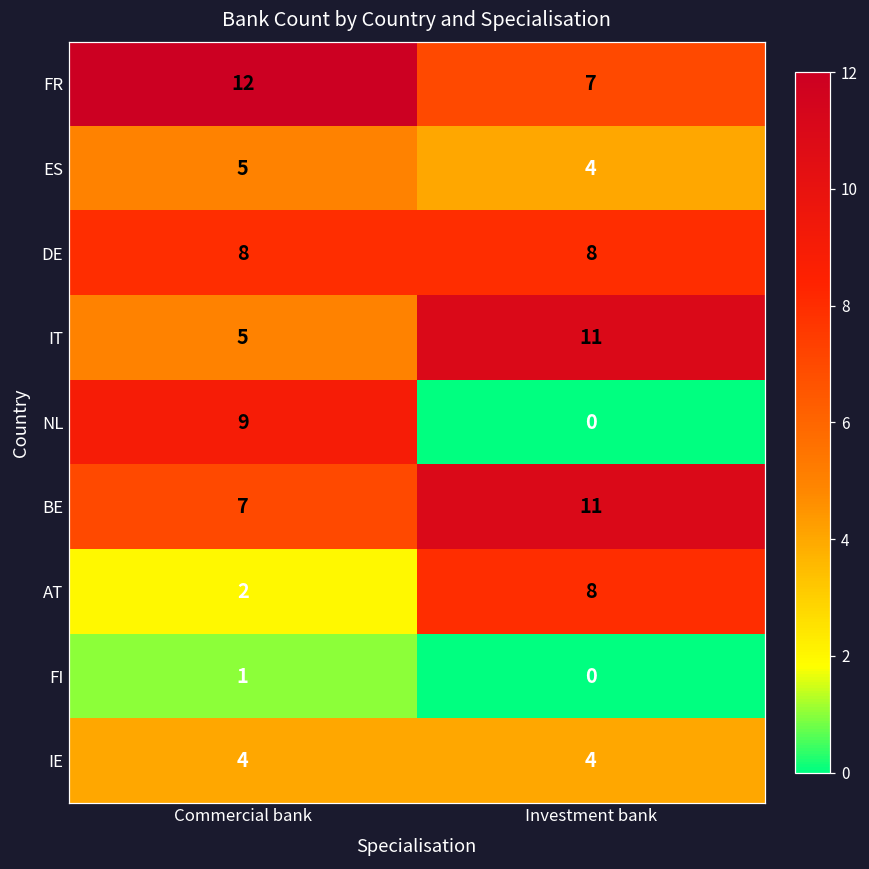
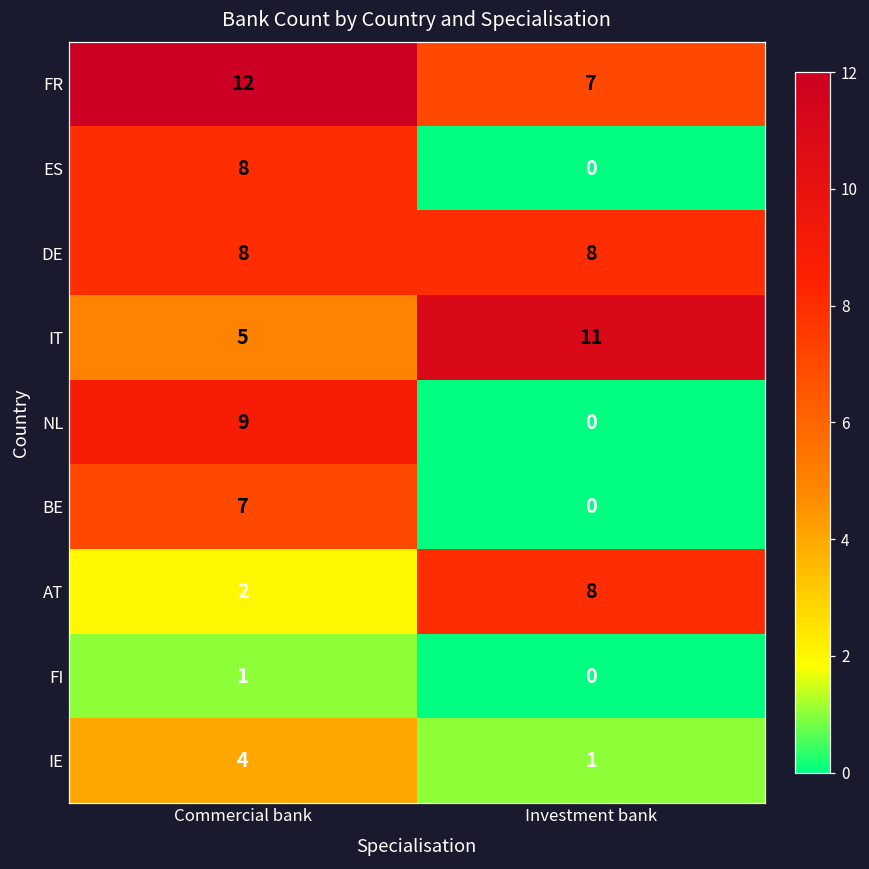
ES, Commercial bank: 5 -> 8
ES, Investment bank: 4 -> 0
BE, Investment bank: 11 -> 0
IE, Investment bank: 4 -> 1
